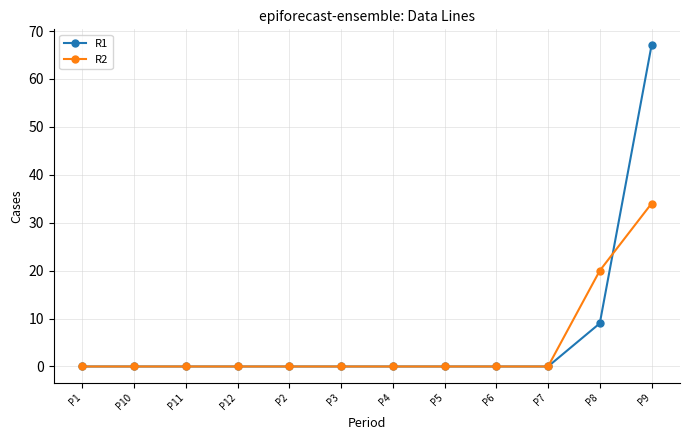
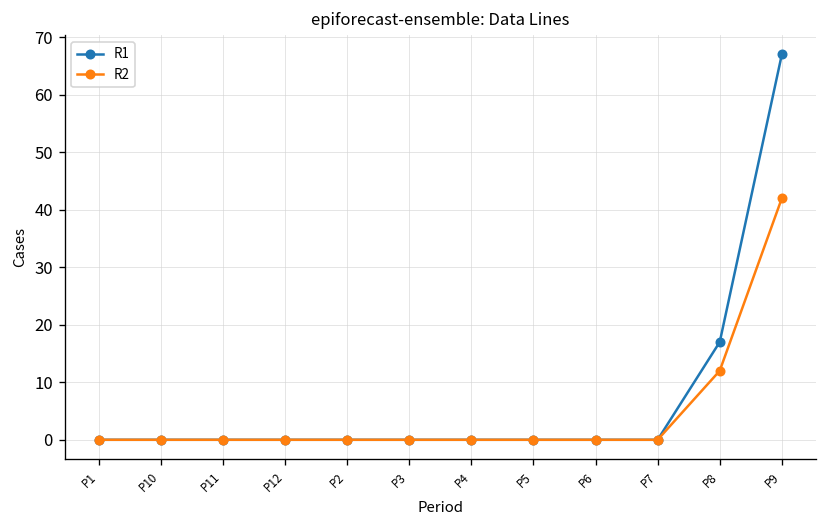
R1, P8: 9 -> 17
R2, P8: 20 -> 12
R2, P9: 34 -> 42
